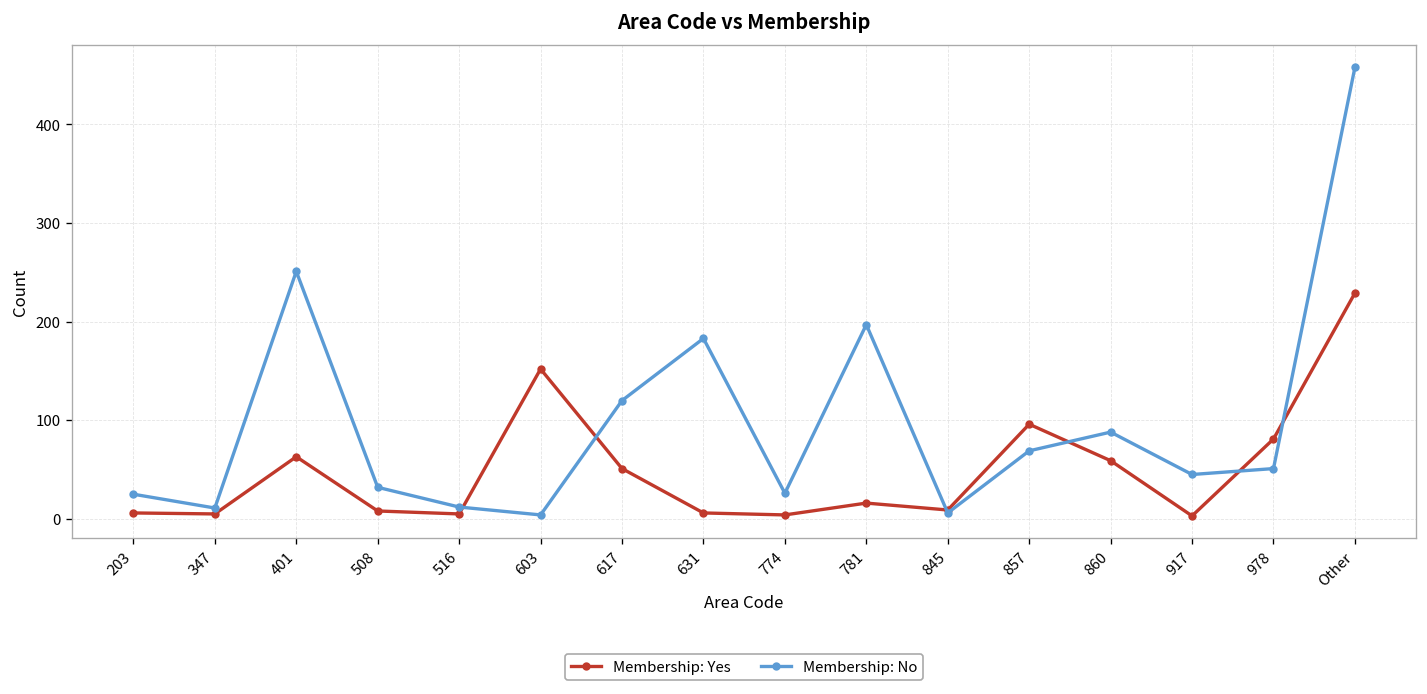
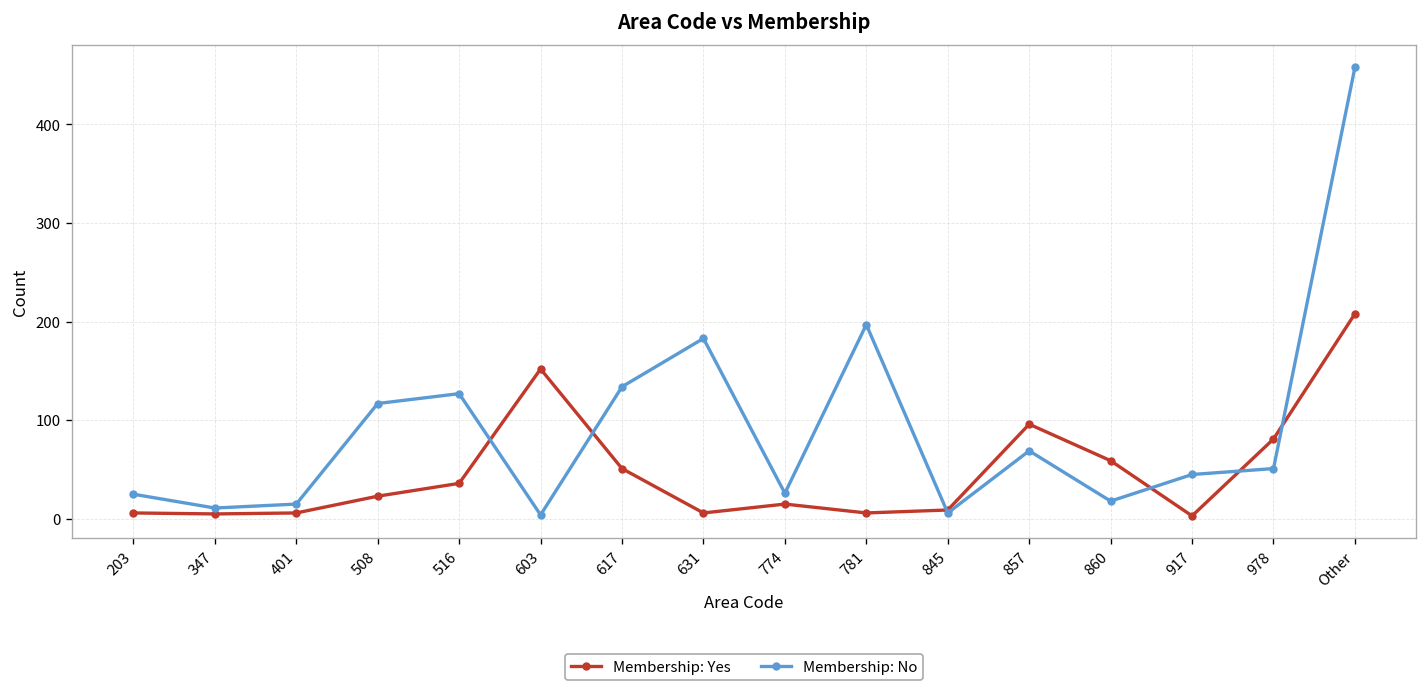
Membership: Yes, 401: 60 -> 10
Membership: No, 401: 250 -> 20
Membership: Yes, 508: 10 -> 20
Membership: No, 508: 30 -> 120
Membership: Yes, 516: 10 -> 40
Membership: No, 516: 10 -> 130
Membership: No, 617: 120 -> 130
Membership: Yes, 774: 0 -> 20
Membership: Yes, 781: 20 -> 10
Membership: No, 860: 90 -> 20
Membership: Yes, Other: 230 -> 210
